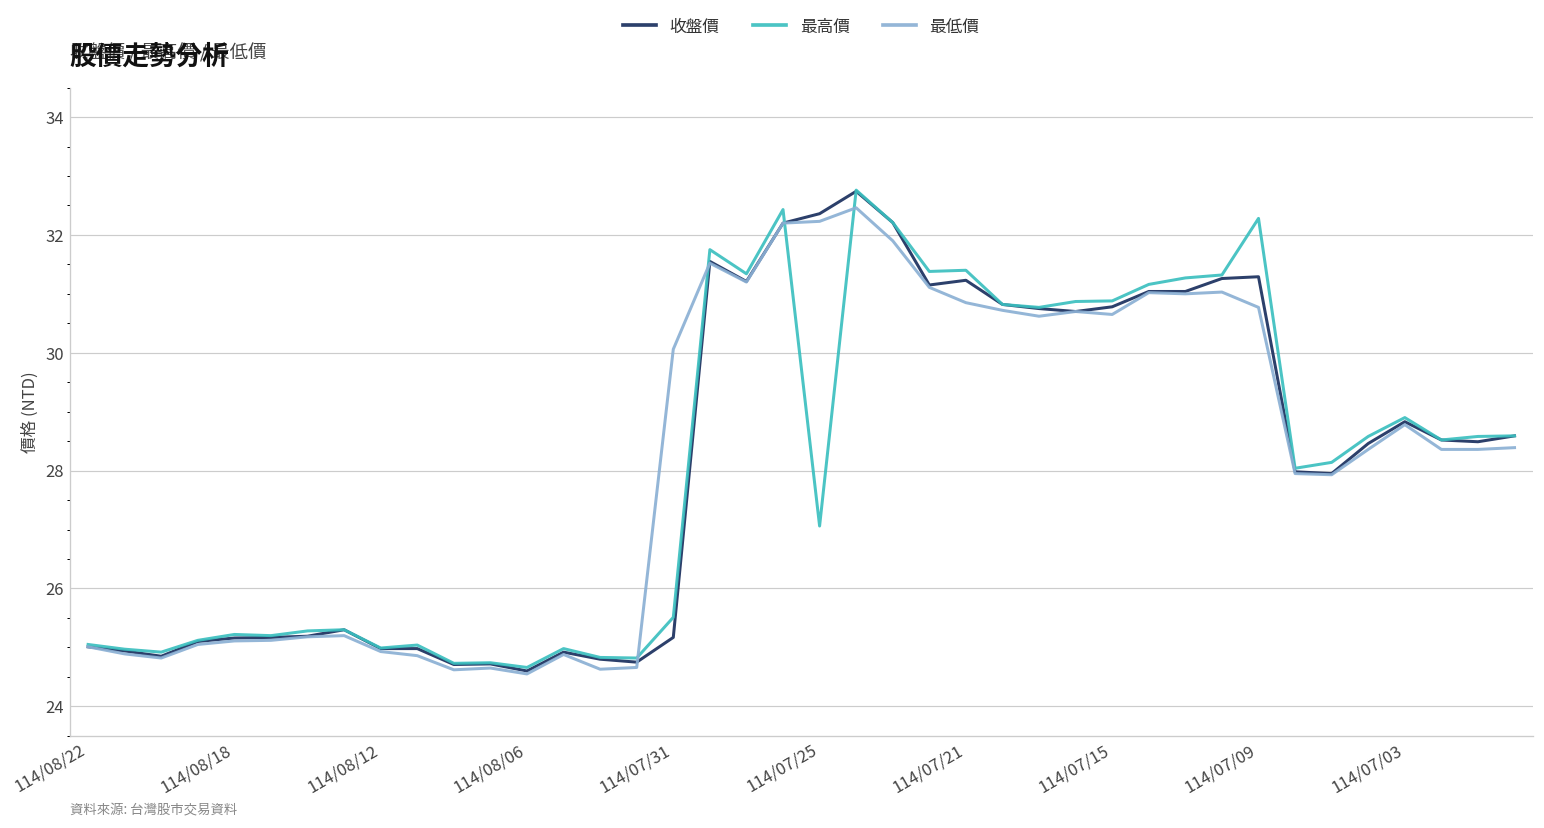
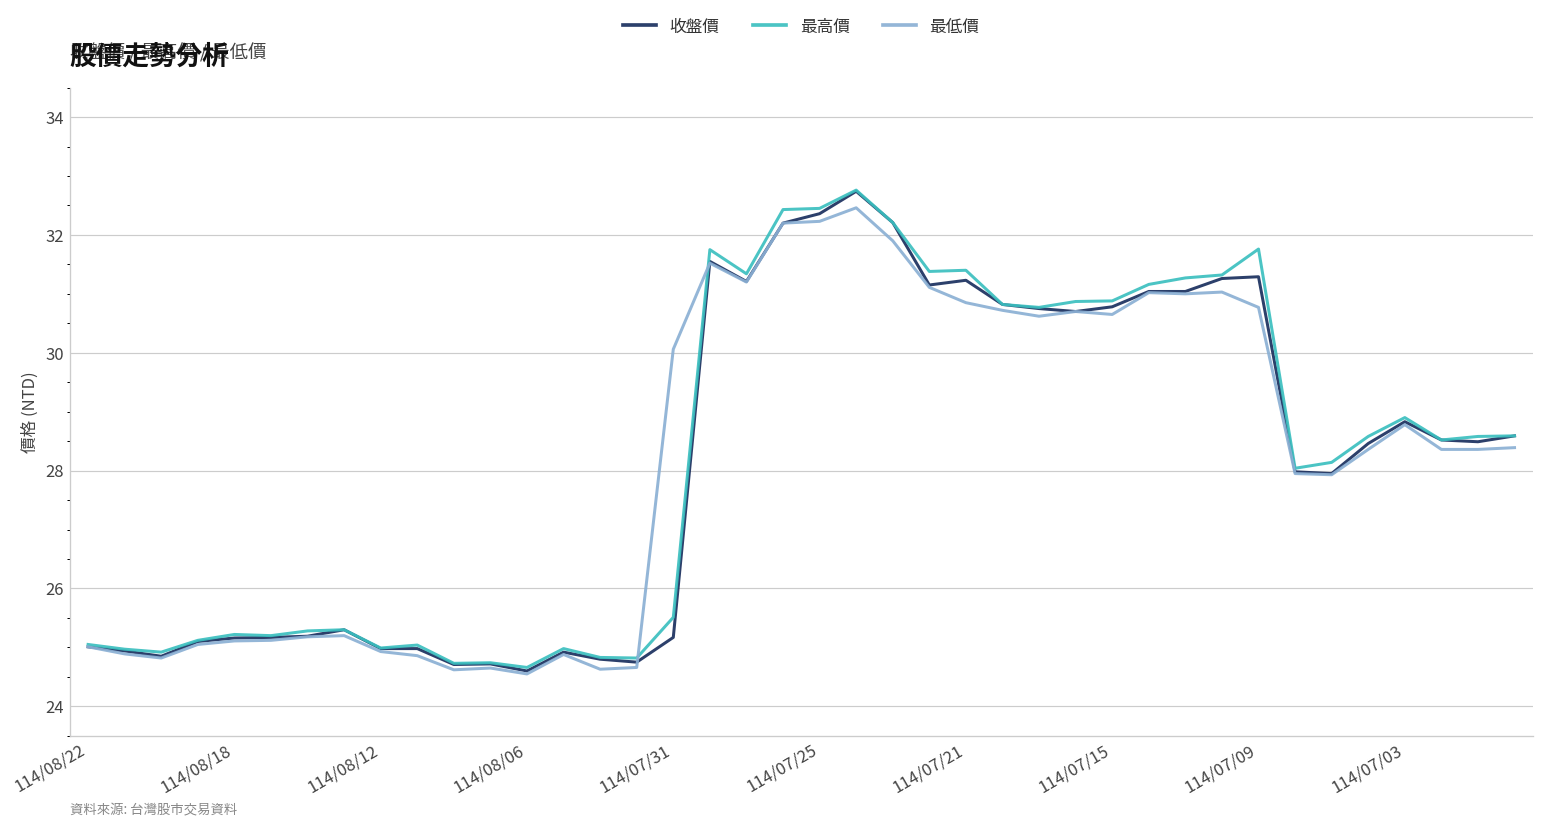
最高價, 114/07/25: 27.1 -> 32.5
最高價, 114/07/09: 32.3 -> 31.8
